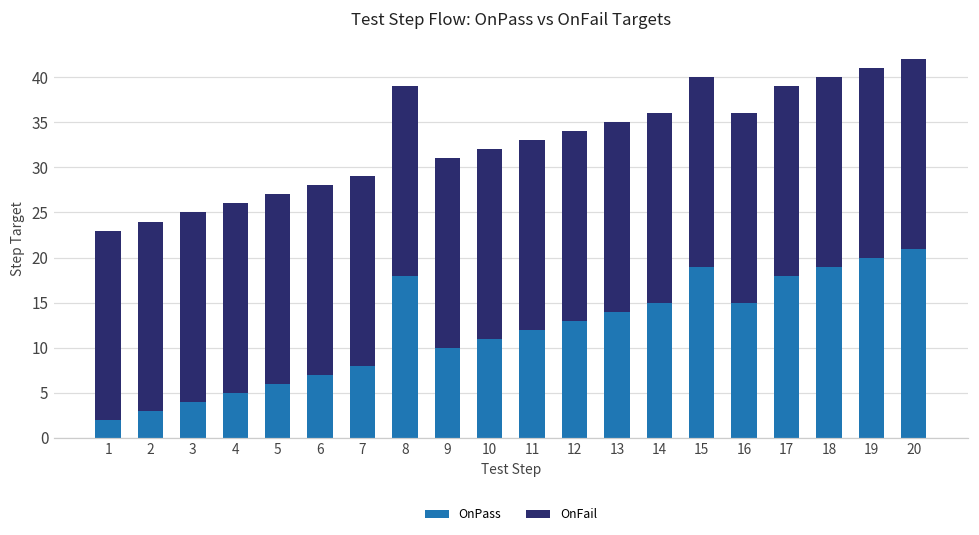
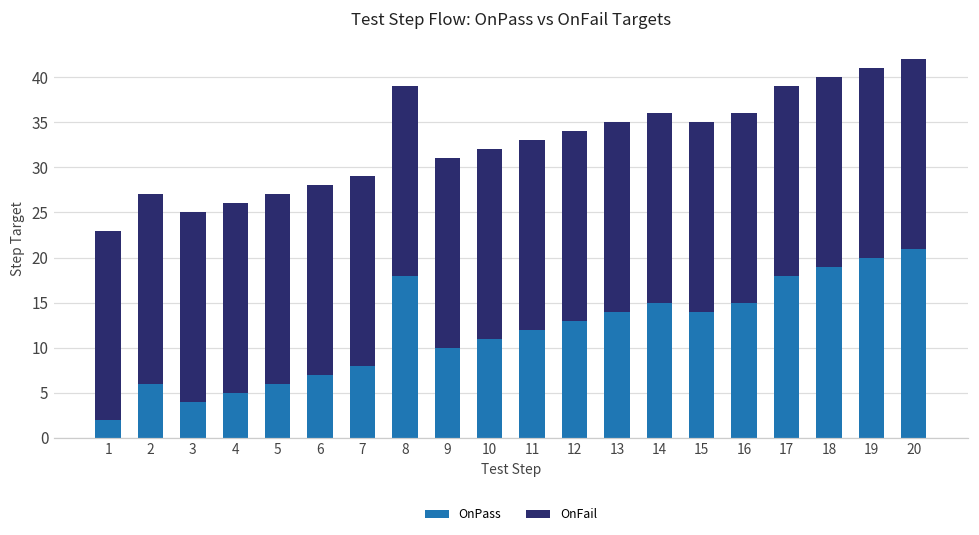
OnPass, 2: 3 -> 6
OnPass, 15: 19 -> 14
